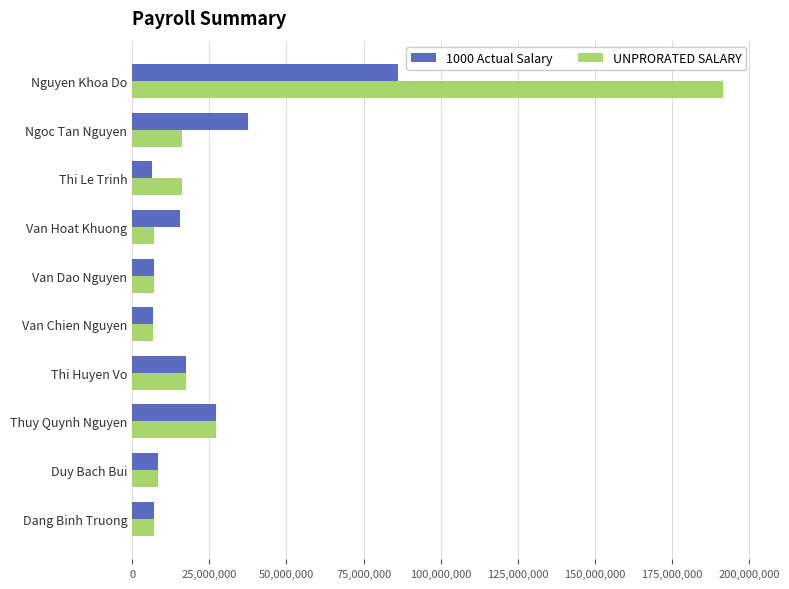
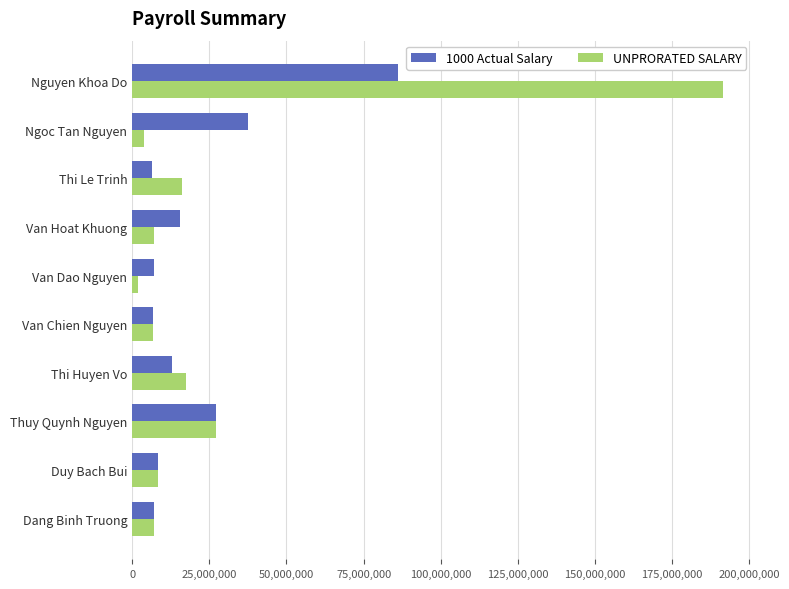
UNPRORATED SALARY, Ngoc Tan Nguyen: 16,000,000 -> 4,000,000
UNPRORATED SALARY, Van Dao Nguyen: 7,000,000 -> 2,000,000
1000 Actual Salary, Thi Huyen Vo: 17,000,000 -> 13,000,000
